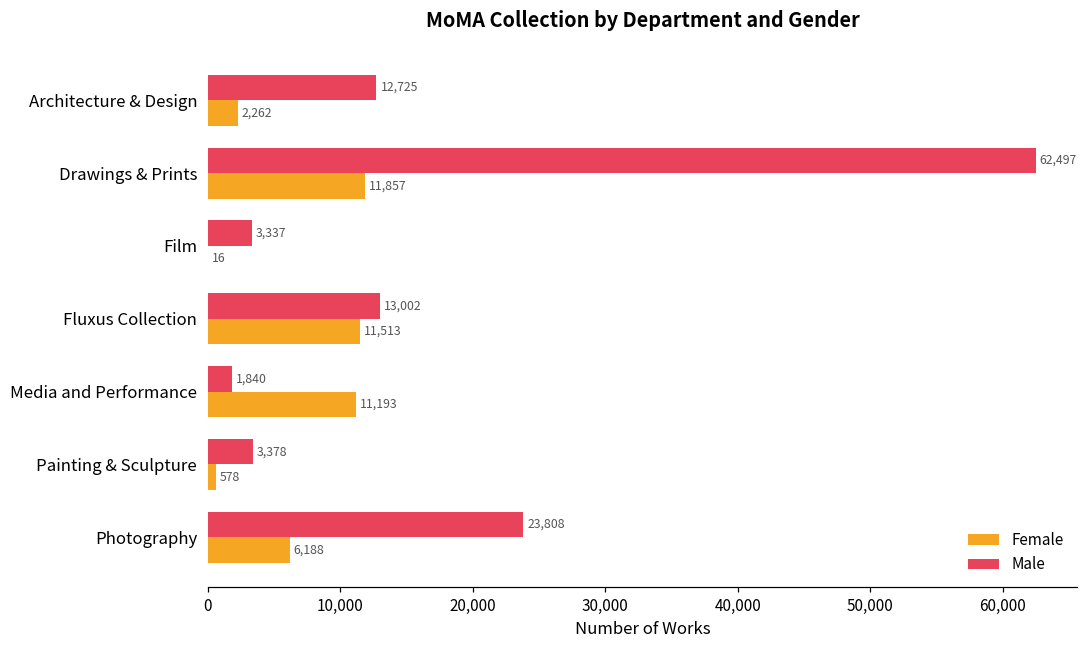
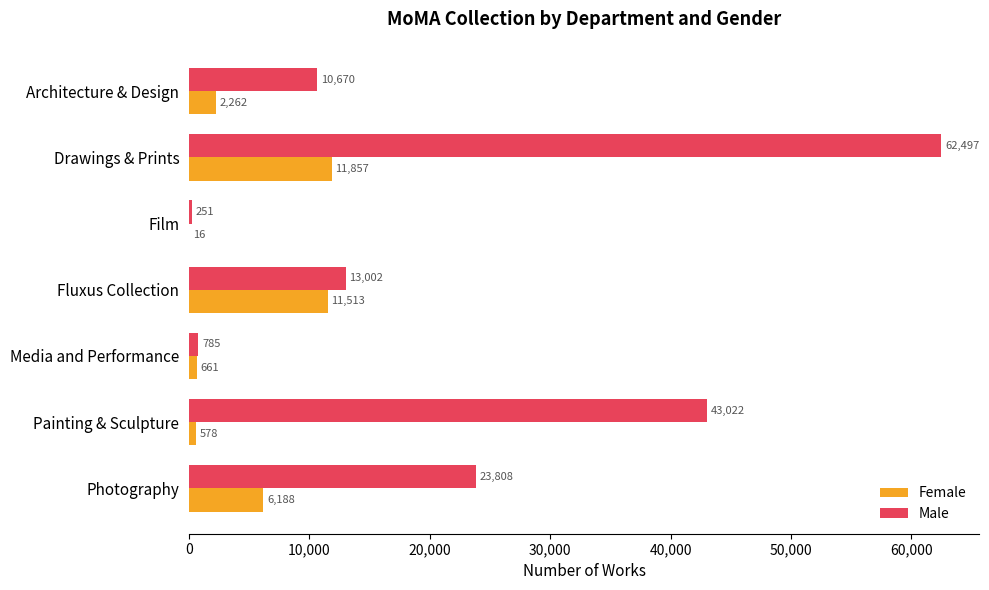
Male, Architecture & Design: 12,725 -> 10,670
Male, Film: 3,337 -> 251
Male, Media and Performance: 1,840 -> 785
Female, Media and Performance: 11,193 -> 661
Male, Painting & Sculpture: 3,378 -> 43,022
